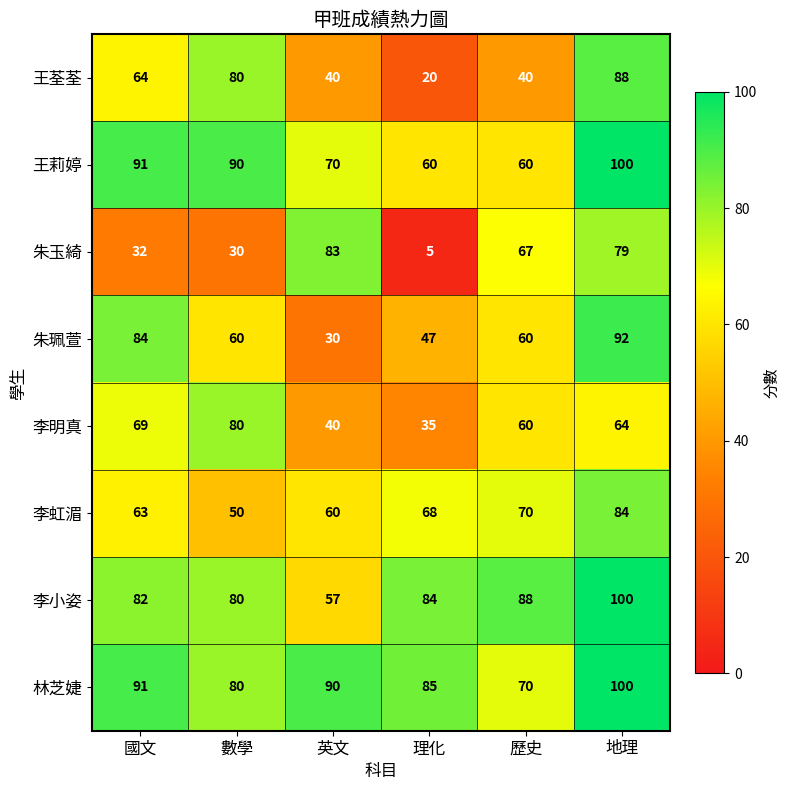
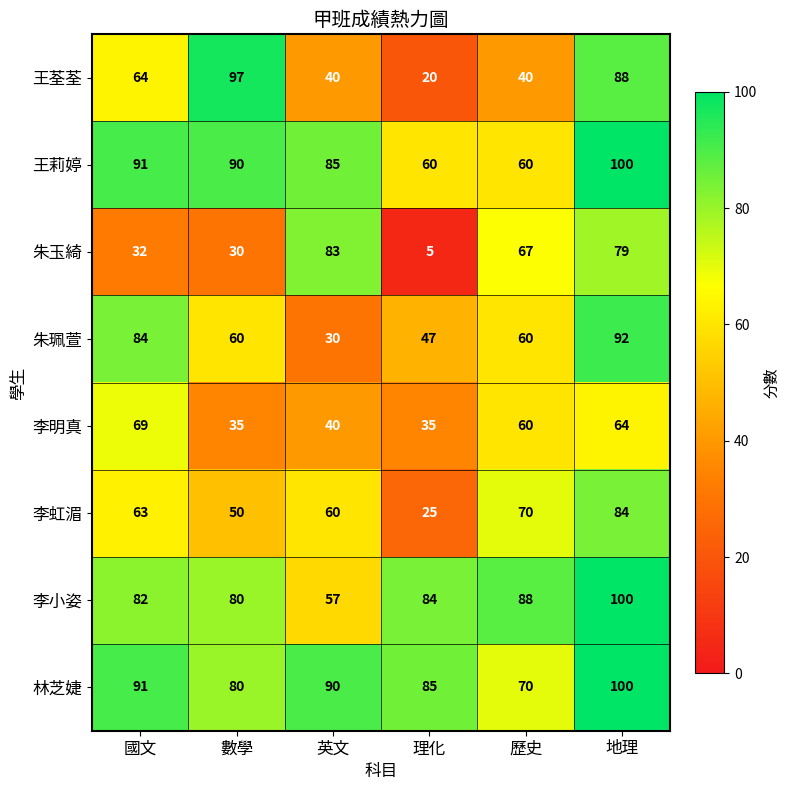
王荃荃, 數學: 80 -> 97
王莉婷, 英文: 70 -> 85
李明真, 數學: 80 -> 35
李虹湄, 理化: 68 -> 25
